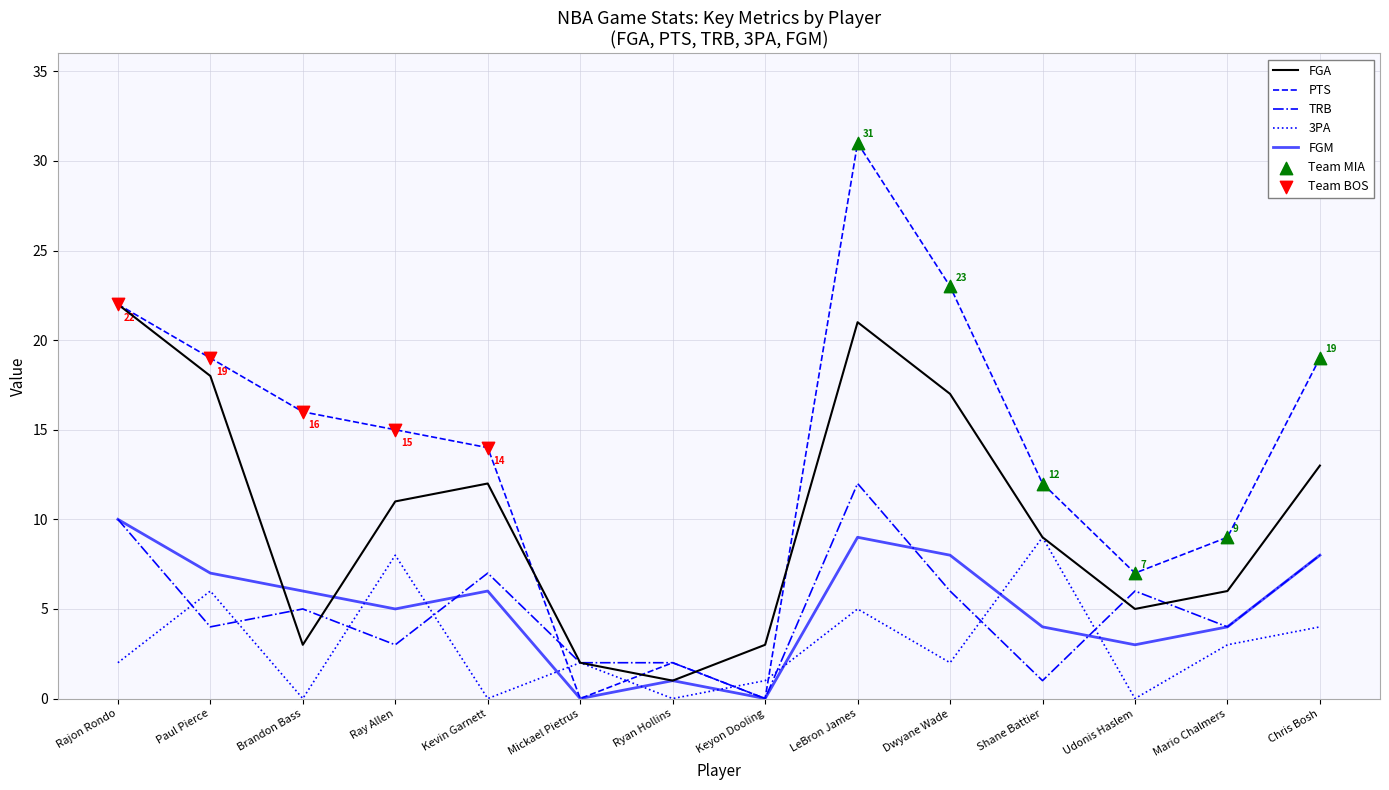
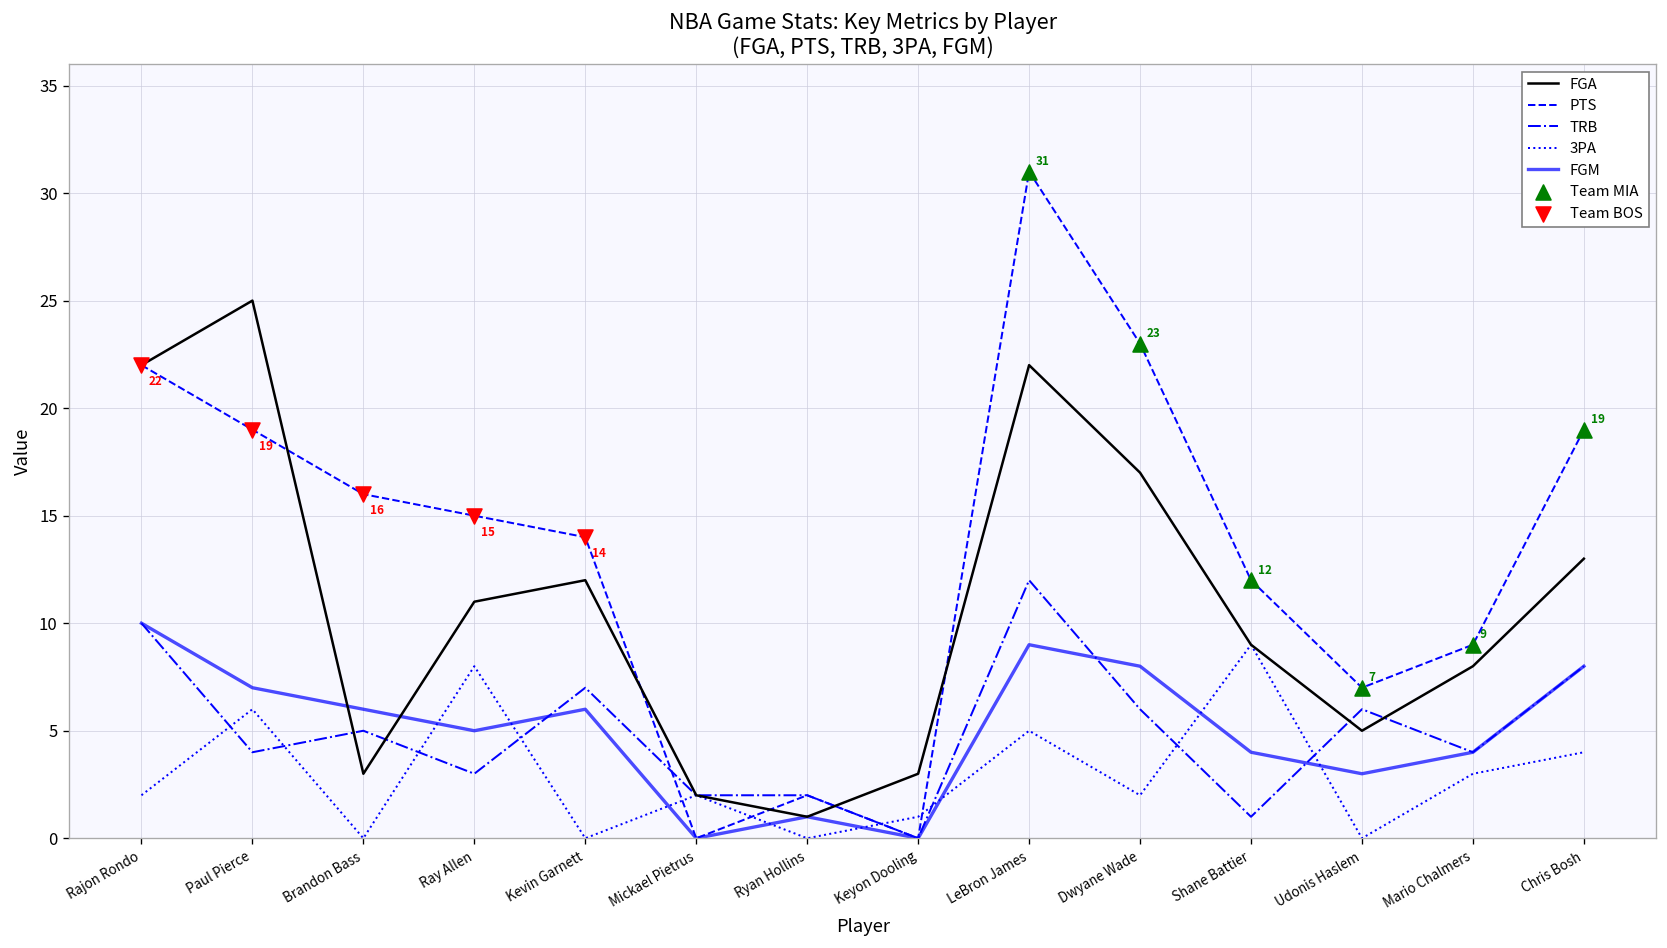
FGA, Paul Pierce: 18 -> 25
FGA, LeBron James: 21 -> 22
FGA, Mario Chalmers: 6 -> 8
